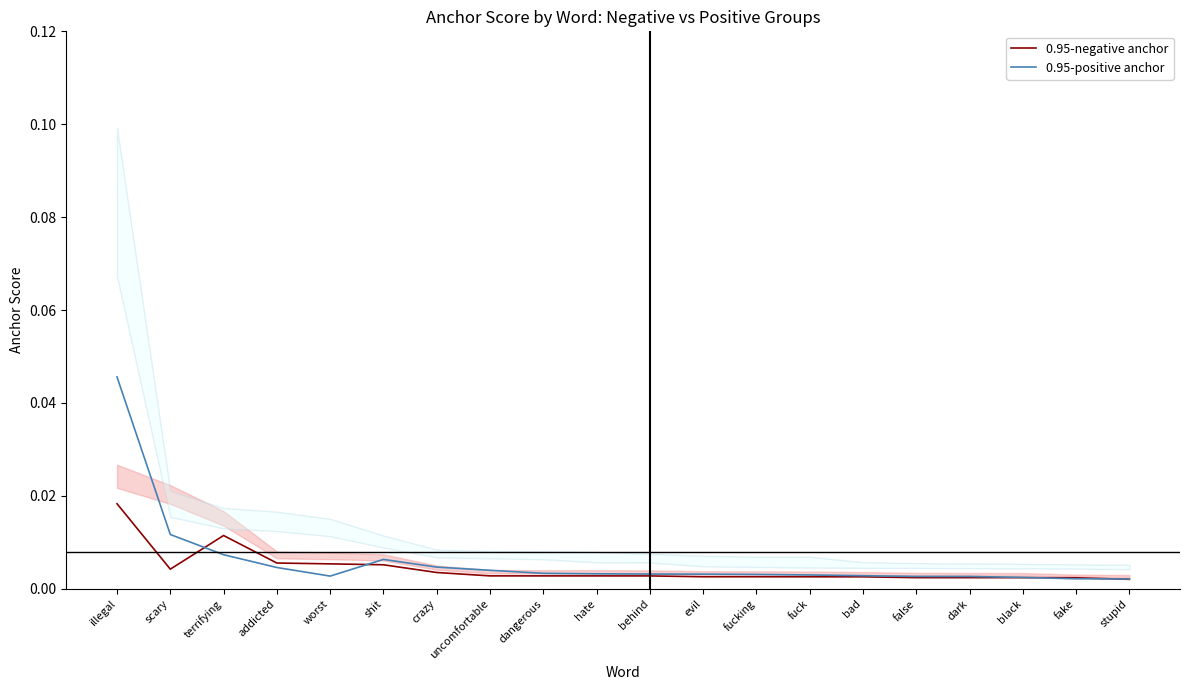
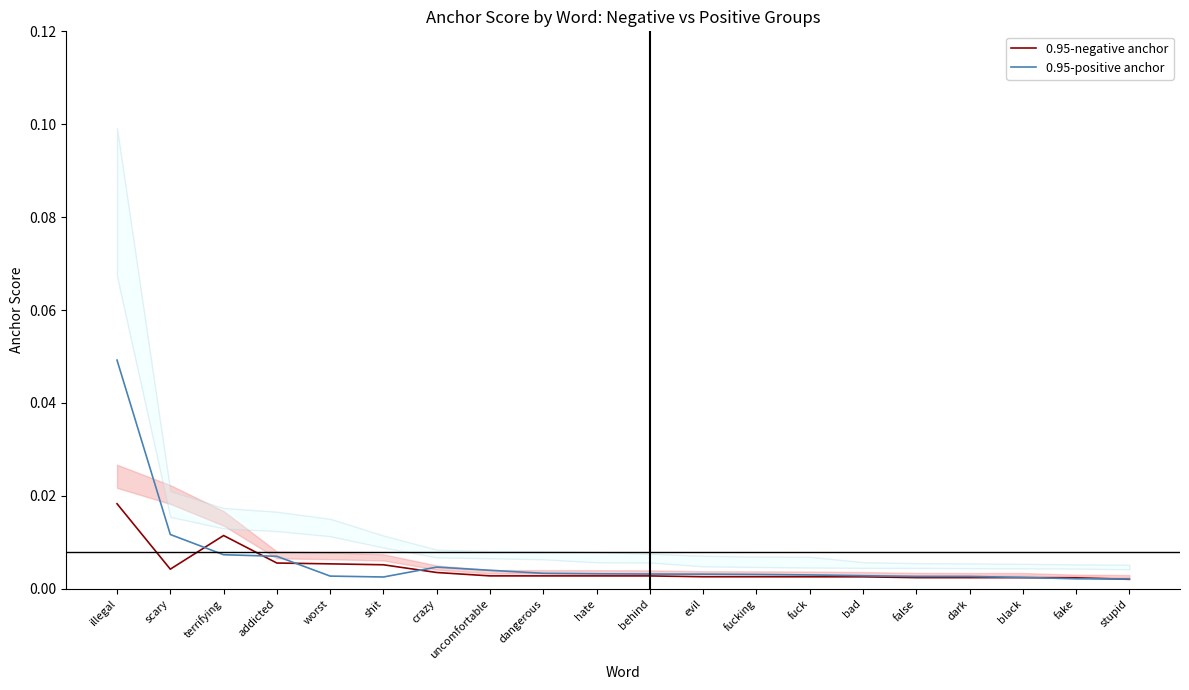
0.95-positive anchor, illegal: 0.046 -> 0.049
0.95-positive anchor, addicted: 0.005 -> 0.007
0.95-positive anchor, shit: 0.006 -> 0.003
